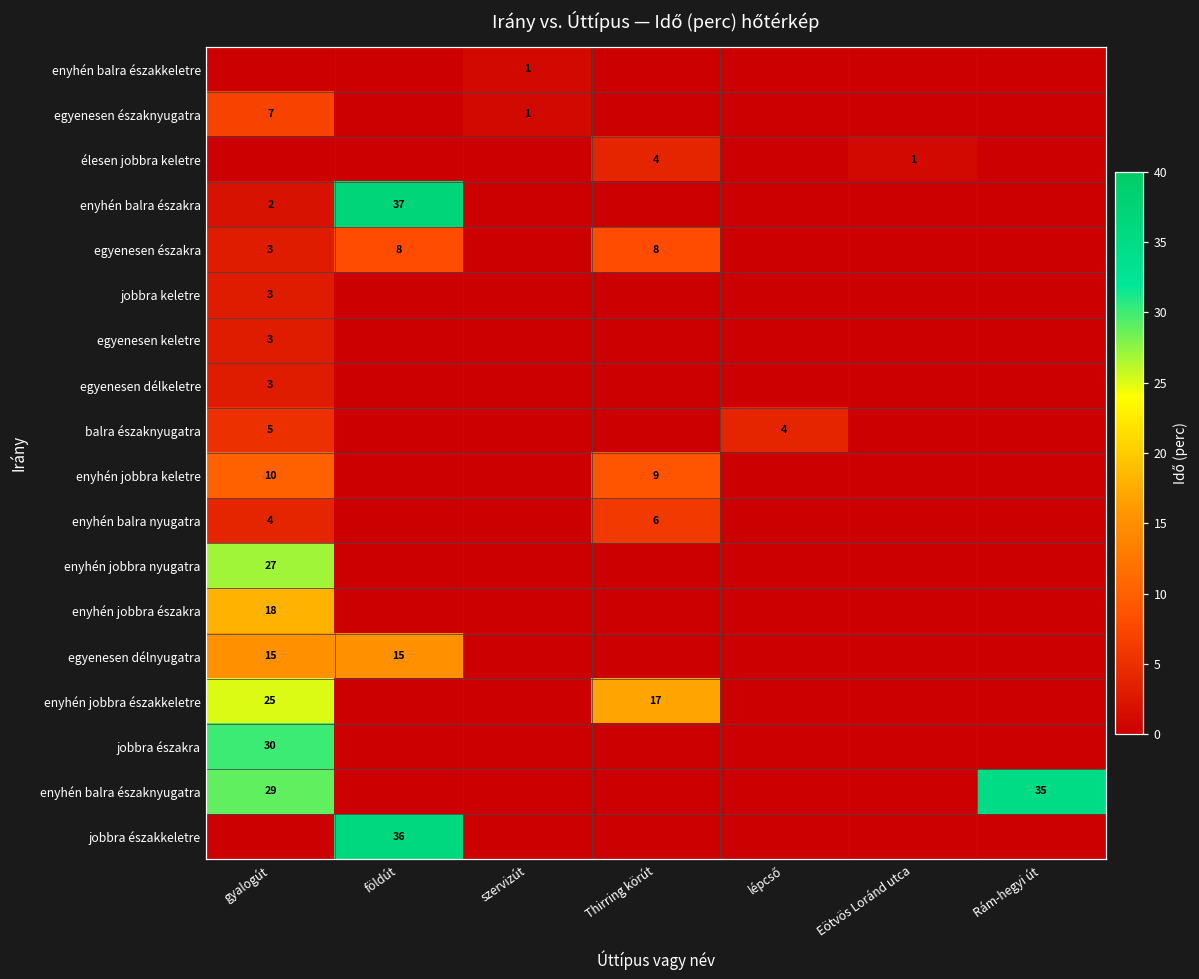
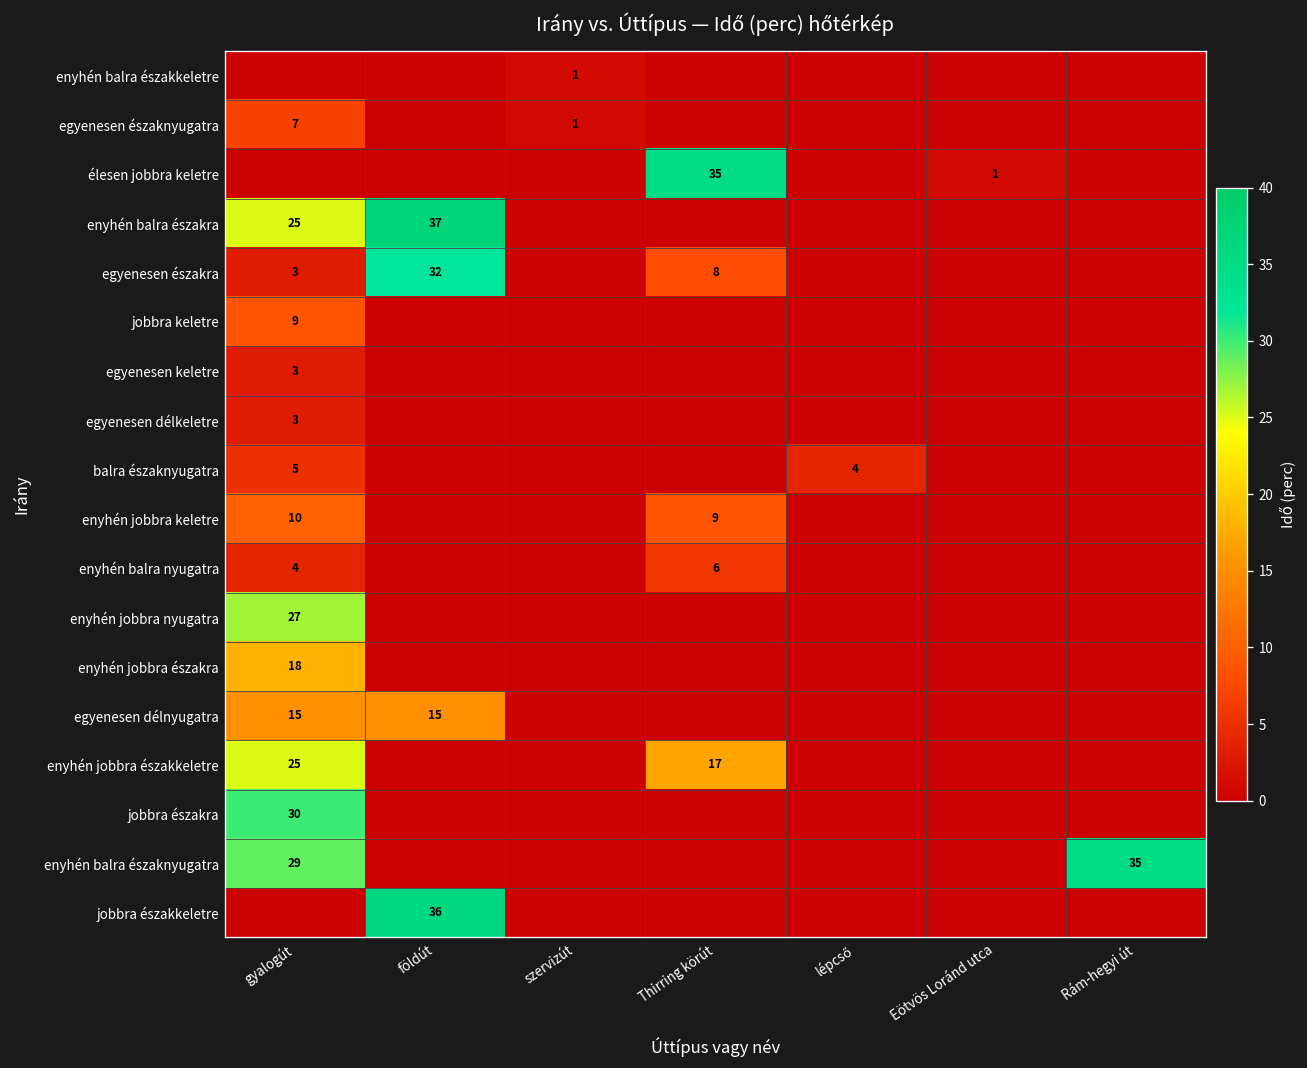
élesen jobbra keletre, Thirring körút: 4 -> 35
enyhén balra északra, gyalogút: 2 -> 25
egyenesen északra, földút: 8 -> 32
jobbra keletre, gyalogút: 3 -> 9
